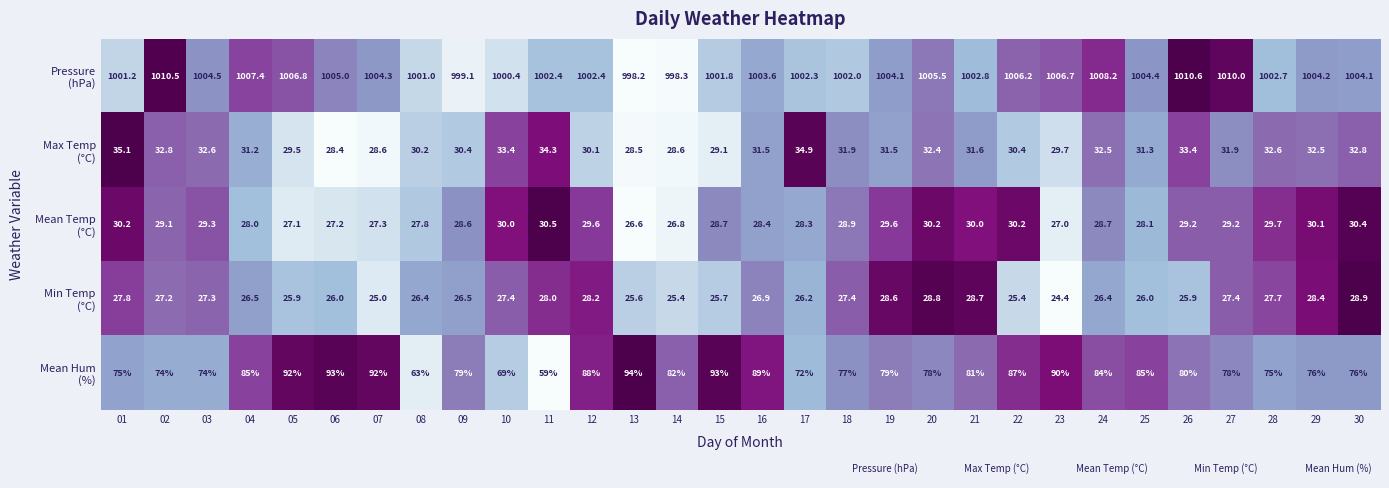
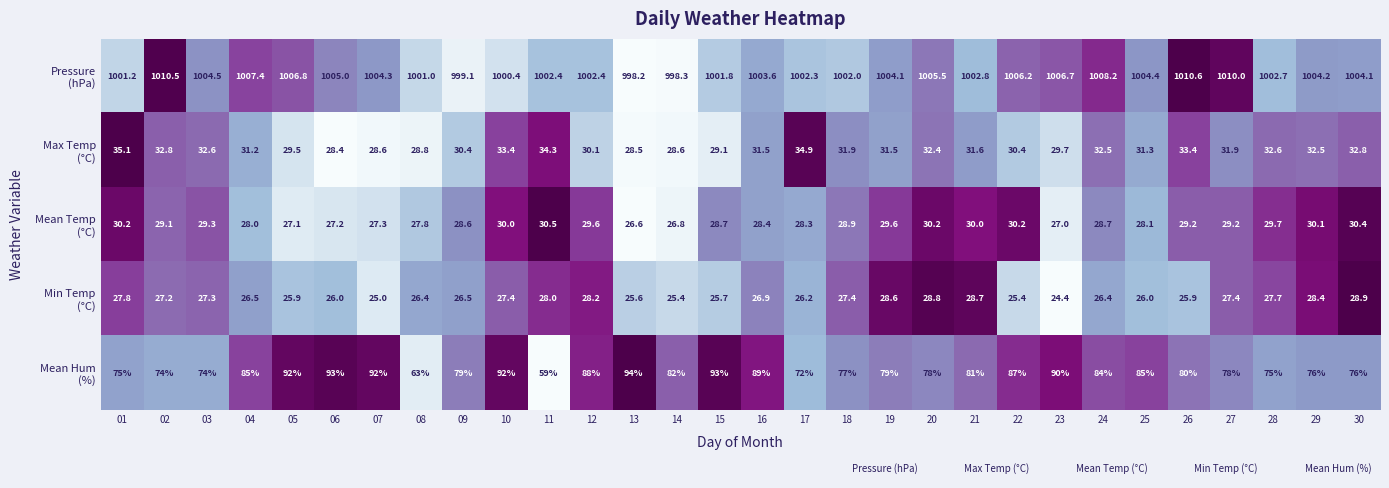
Max Temp (°C), 08: 30.2 -> 28.8
Mean Hum (%), 10: 69% -> 92%
